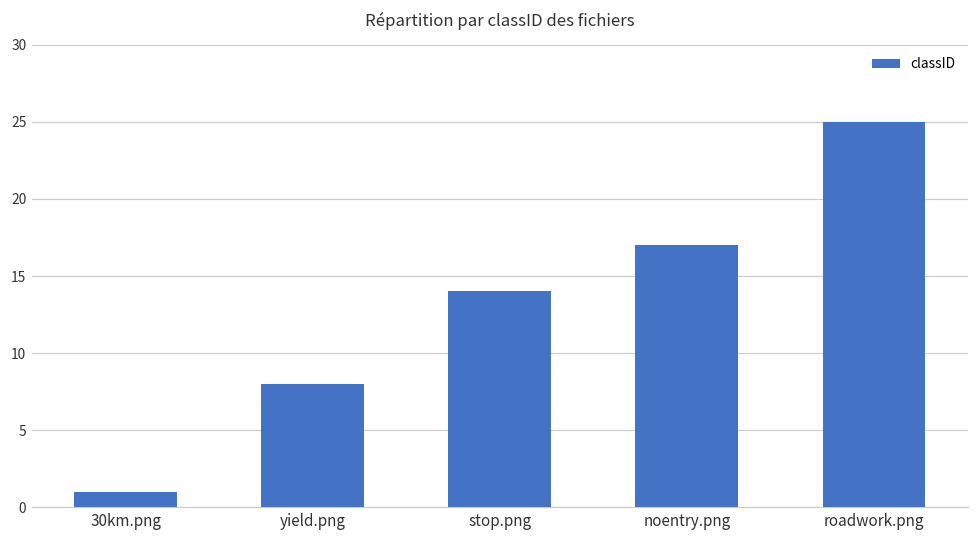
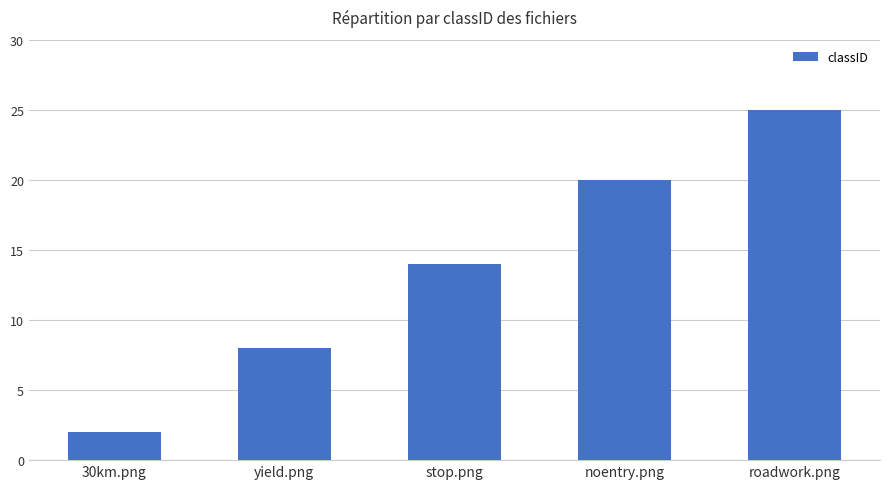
30km.png: 1 -> 2
noentry.png: 17 -> 20
